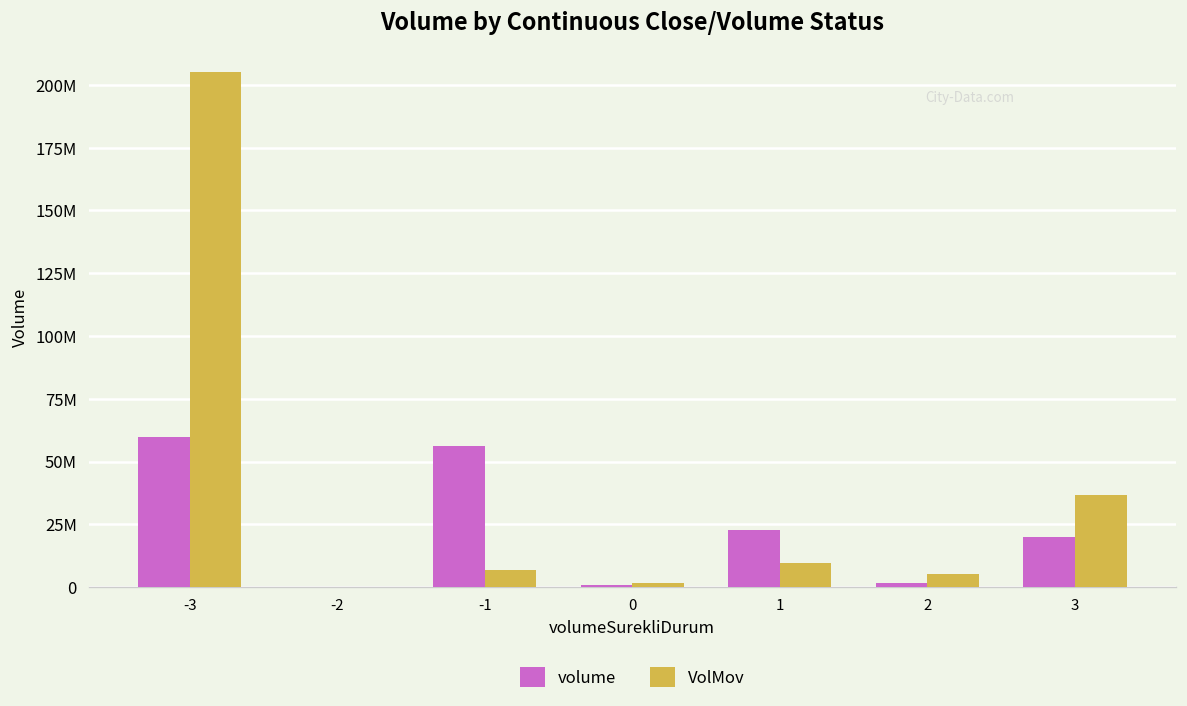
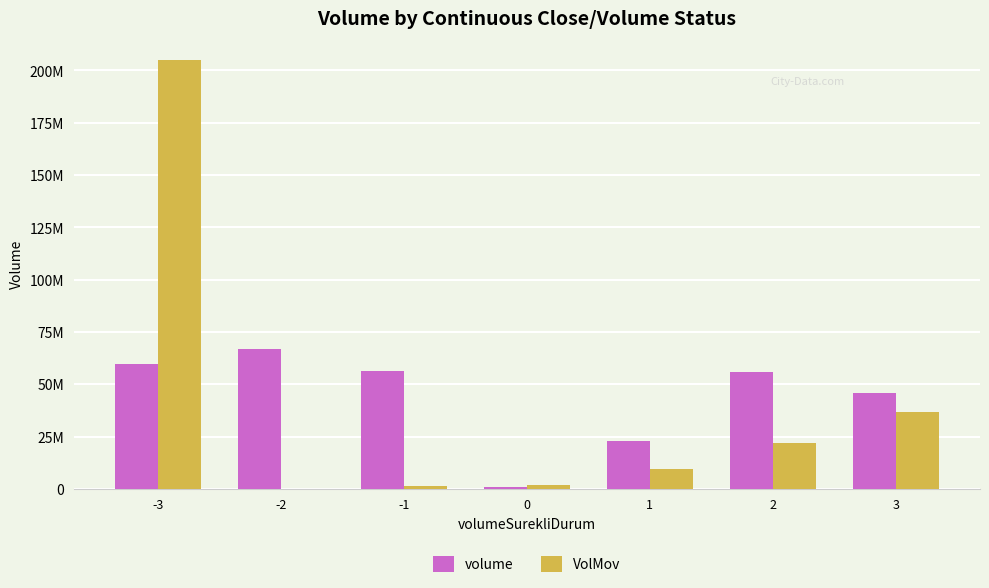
volume, -2: 0 -> 67000000
VolMov, -1: 7000000 -> 1000000
volume, 2: 2000000 -> 56000000
VolMov, 2: 5000000 -> 22000000
volume, 3: 20000000 -> 46000000
